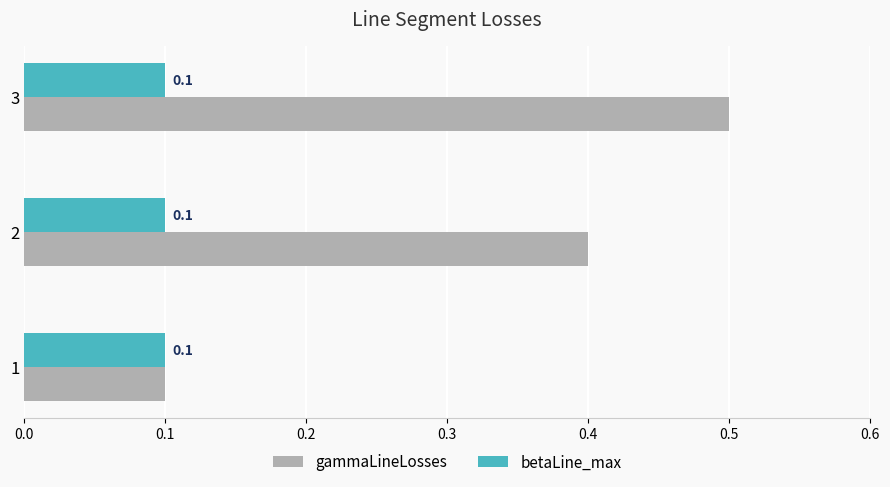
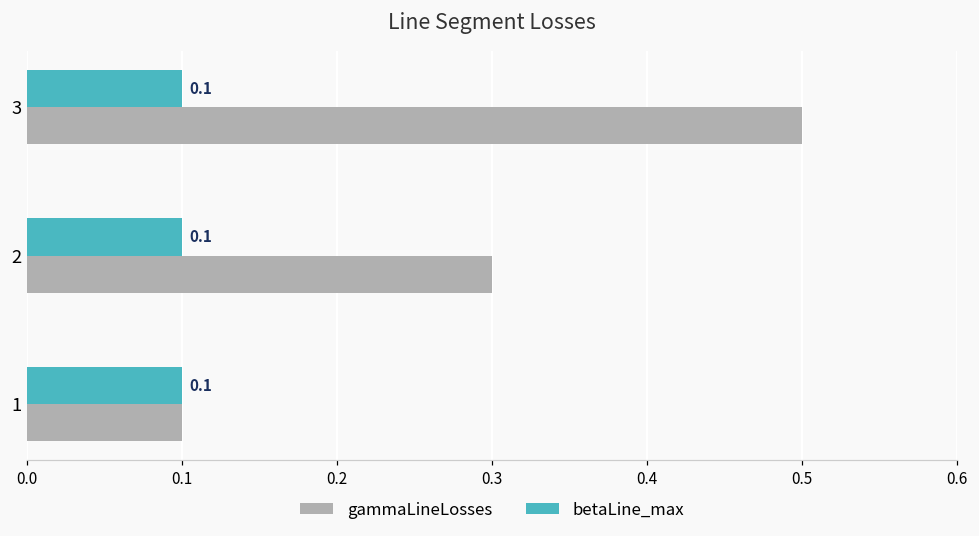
gammaLineLosses, 2: 0.4 -> 0.3
